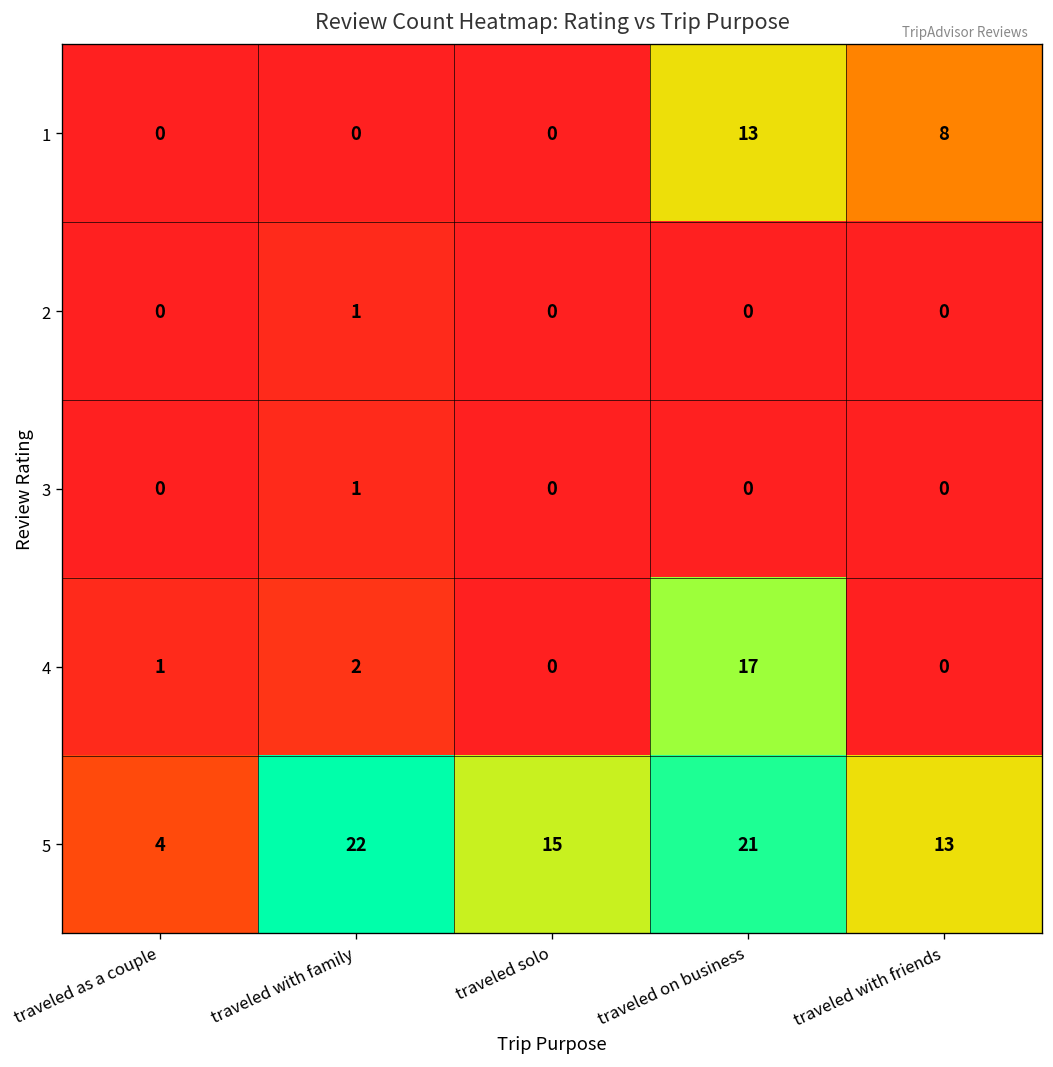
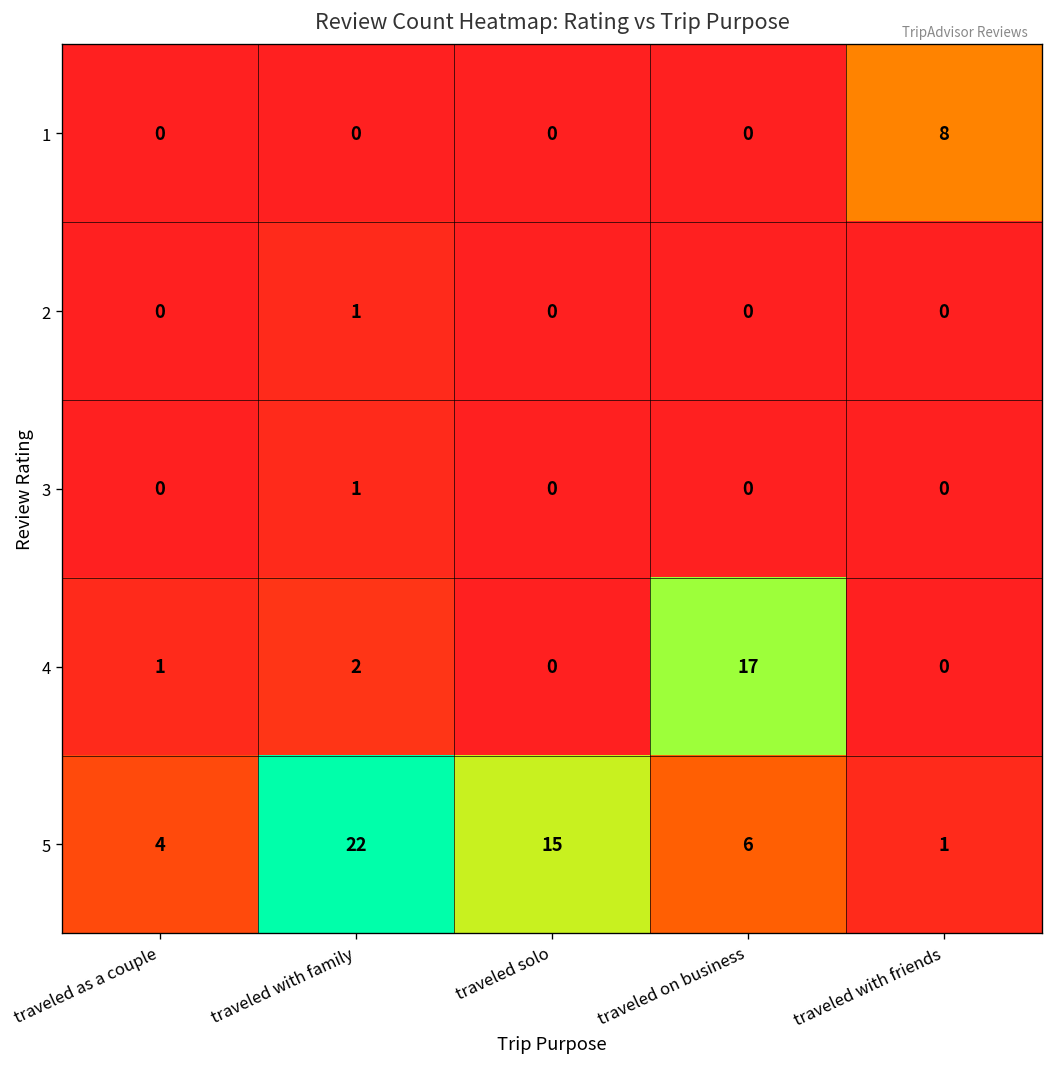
1, traveled on business: 13 -> 0
5, traveled on business: 21 -> 6
5, traveled with friends: 13 -> 1
